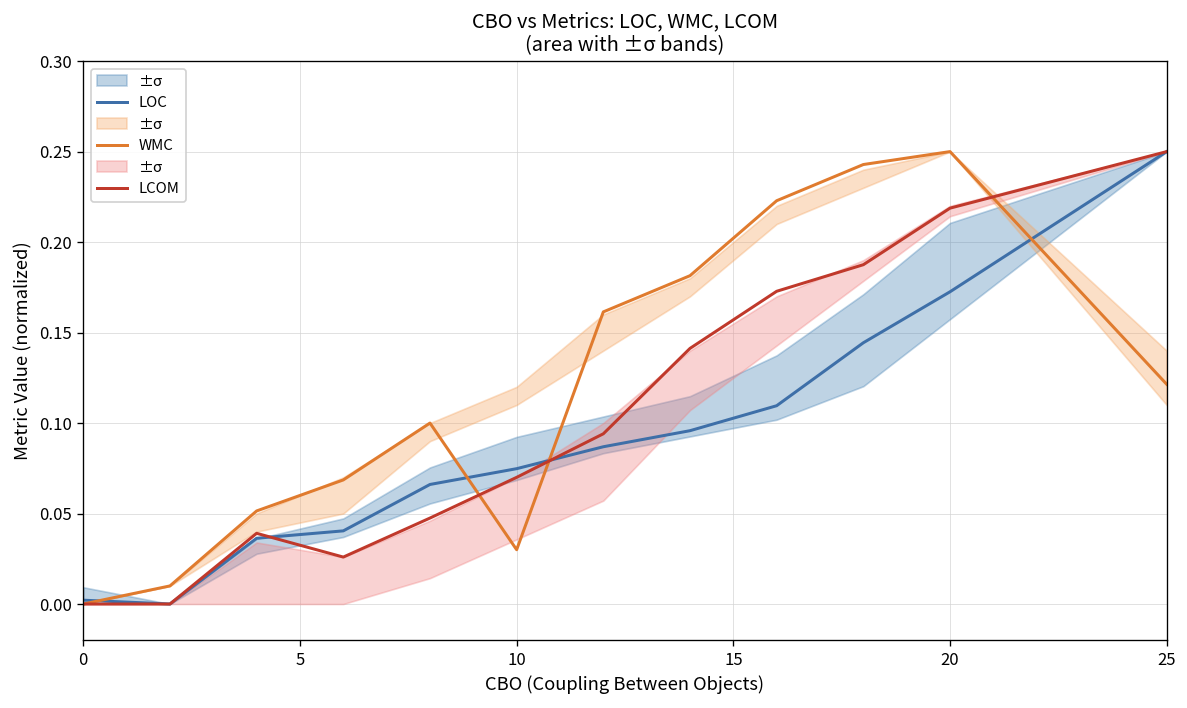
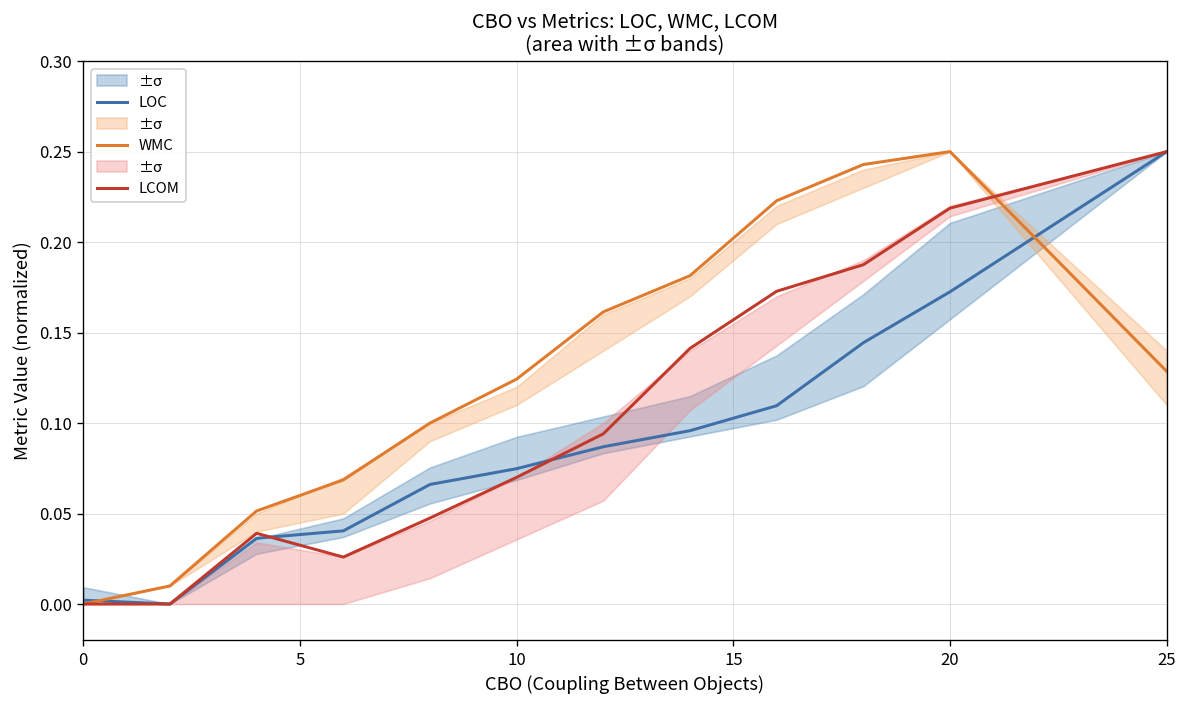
WMC, 10: 0.030 -> 0.124
WMC, 25: 0.121 -> 0.129
